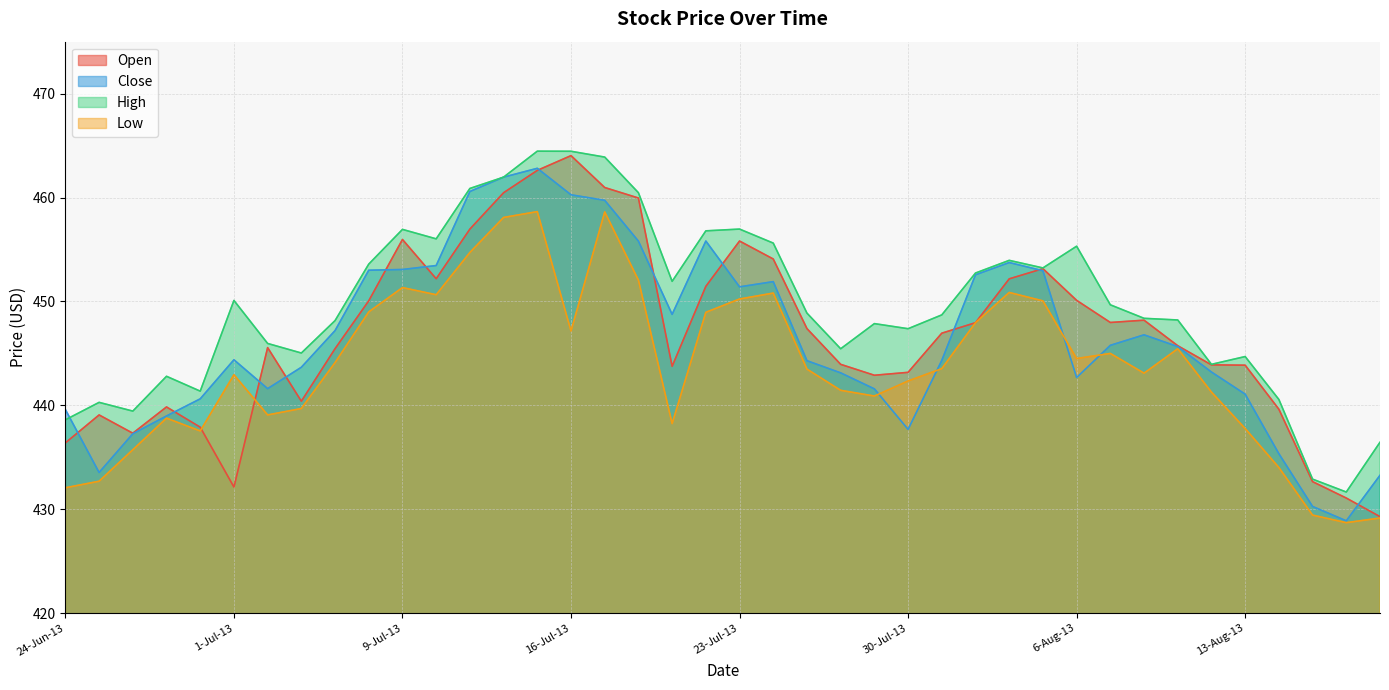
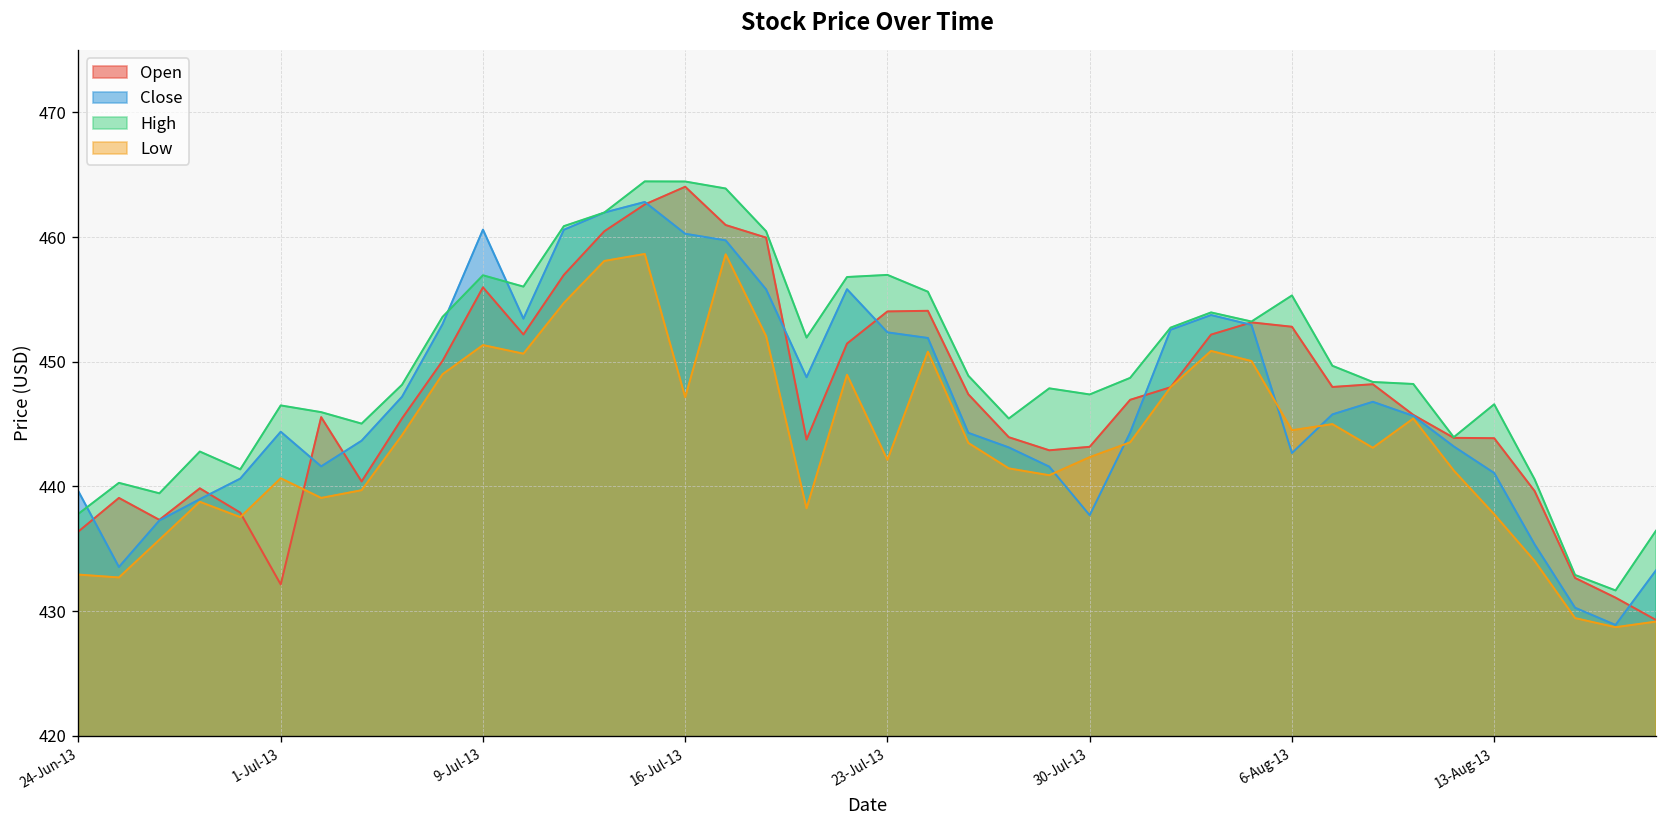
High, 24-Jun-13: 438.6 -> 437.8
Low, 24-Jun-13: 432.1 -> 432.9
High, 1-Jul-13: 450.1 -> 446.5
Low, 1-Jul-13: 442.9 -> 440.7
Close, 9-Jul-13: 453.1 -> 460.6
Open, 23-Jul-13: 455.8 -> 454.0
Close, 23-Jul-13: 451.4 -> 452.4
Low, 23-Jul-13: 450.2 -> 442.1
Open, 6-Aug-13: 450.1 -> 452.8
High, 13-Aug-13: 444.7 -> 446.6
